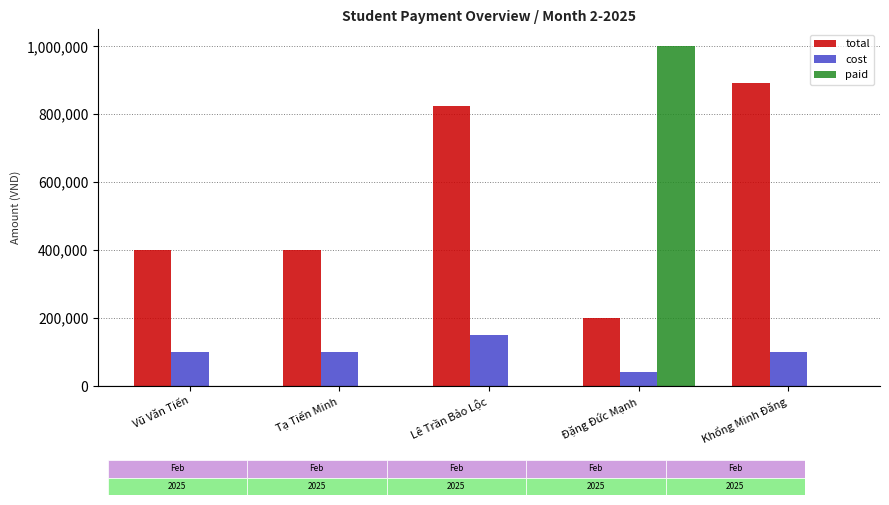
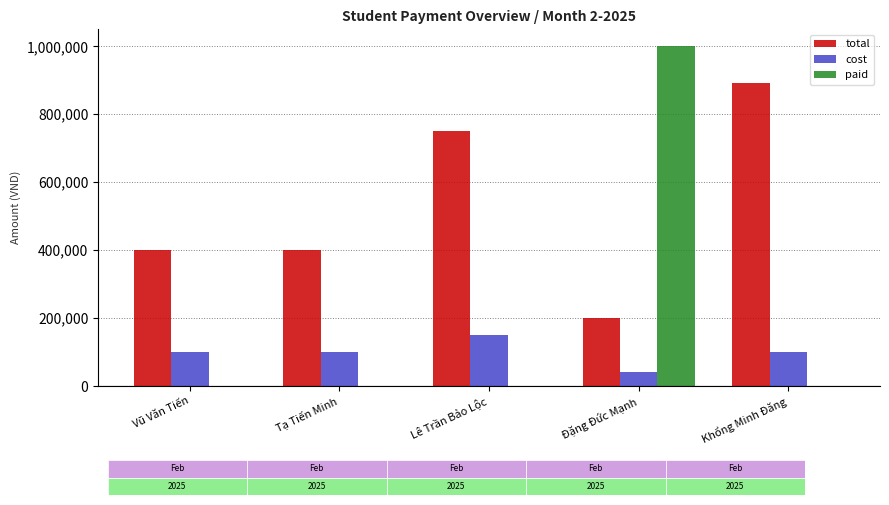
total, Lê Trần Bảo Lộc: 820,000 -> 750,000
